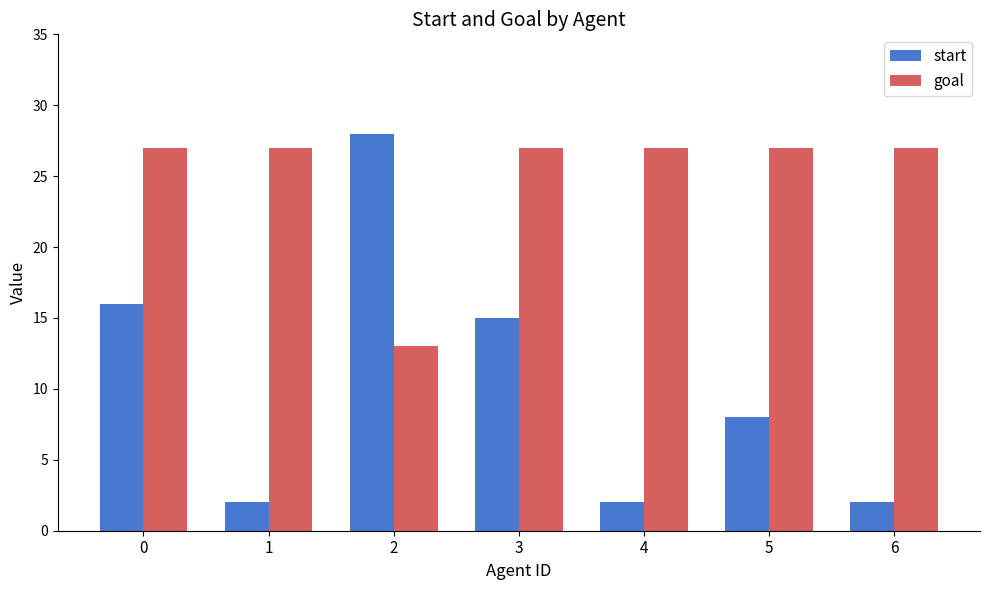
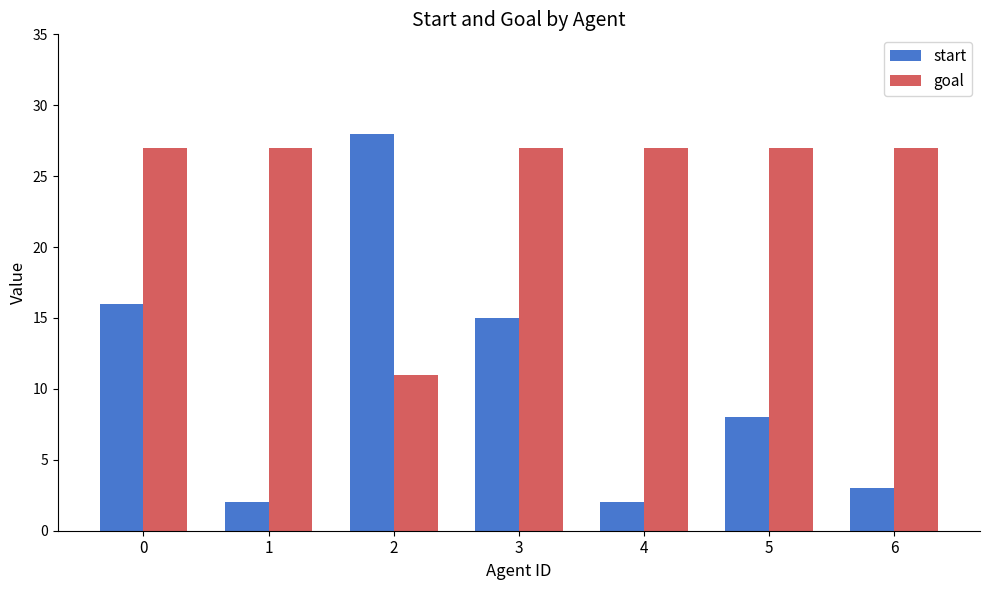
goal, 2: 13 -> 11
start, 6: 2 -> 3
